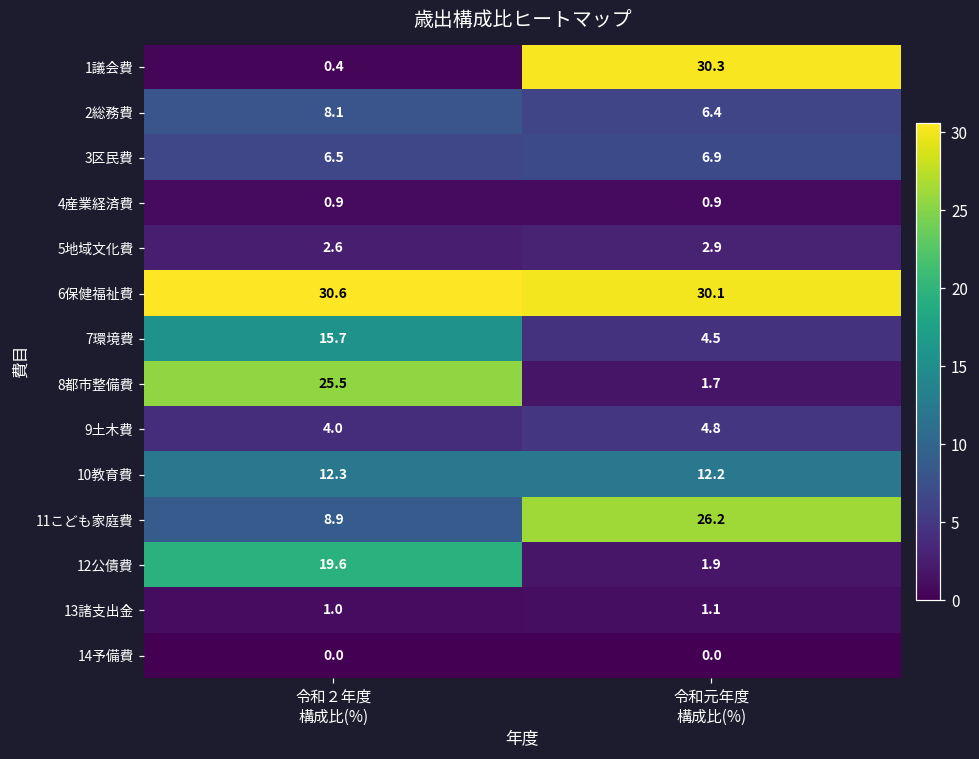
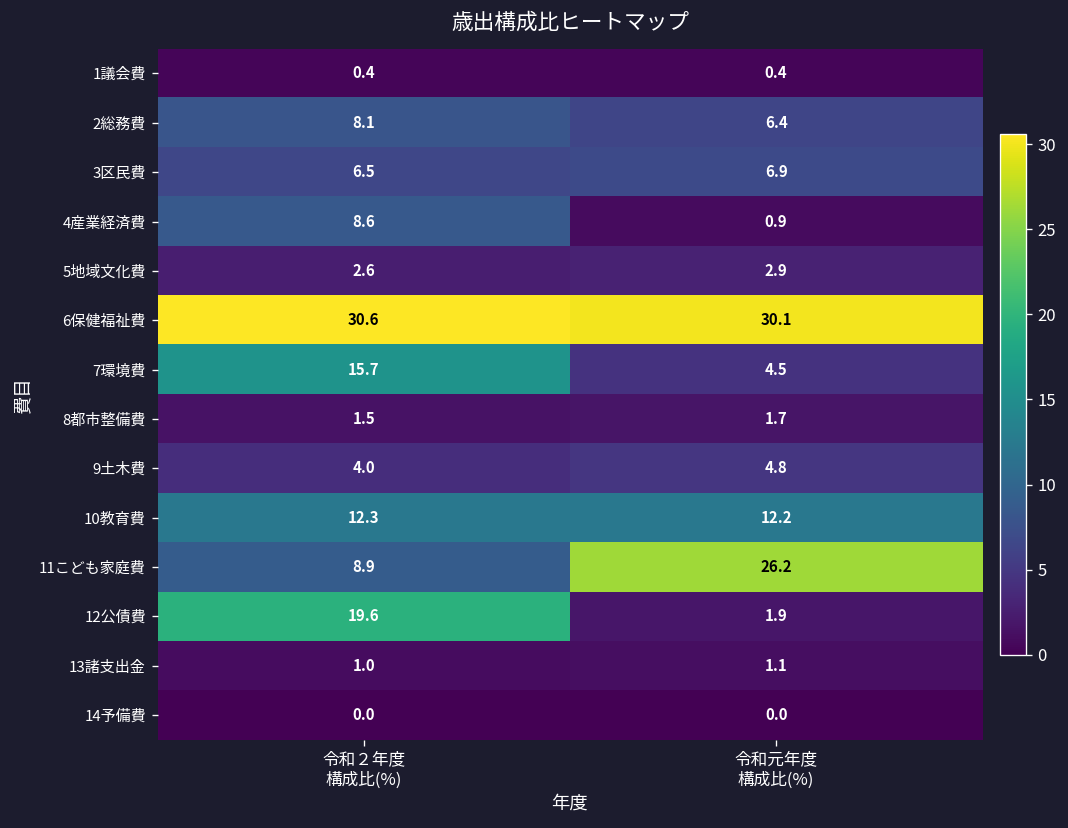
1議会費, 令和元年度 構成比(%): 30.3 -> 0.4
4産業経済費, 令和２年度 構成比(%): 0.9 -> 8.6
8都市整備費, 令和２年度 構成比(%): 25.5 -> 1.5
